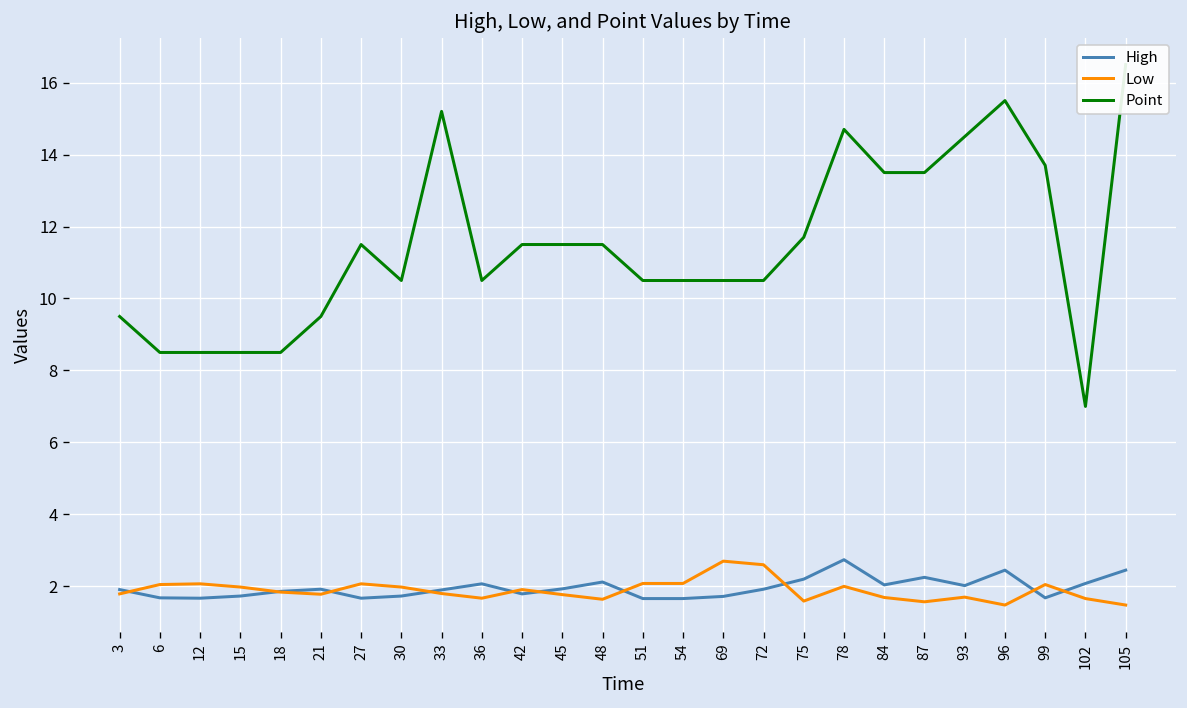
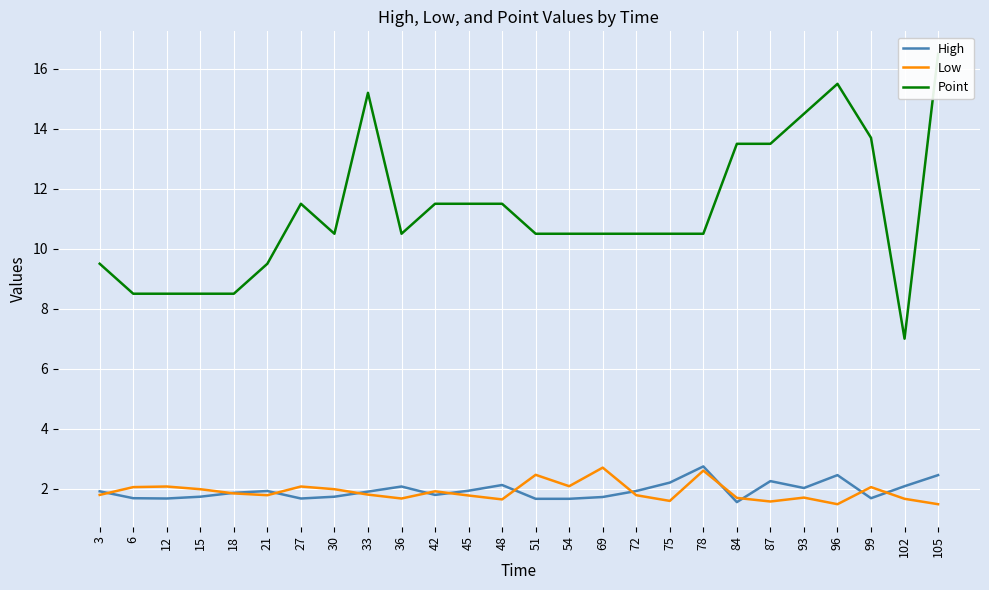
Low, 51: 2.1 -> 2.5
Low, 72: 2.6 -> 1.8
Point, 75: 11.7 -> 10.5
Low, 78: 2.0 -> 2.6
Point, 78: 14.7 -> 10.5
High, 84: 2.0 -> 1.6
